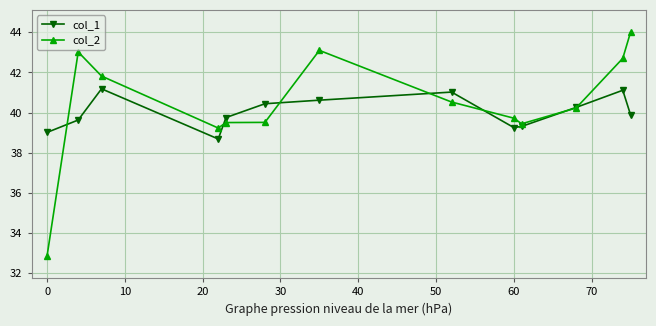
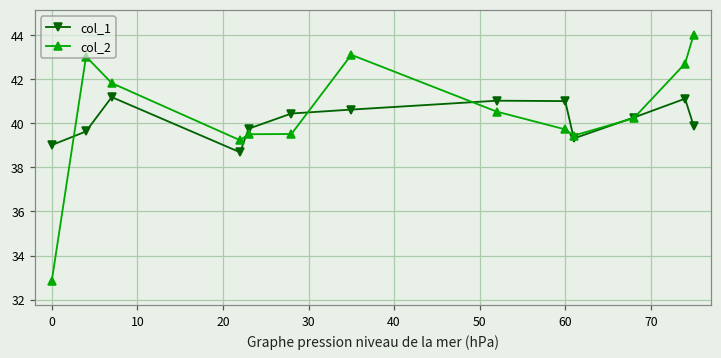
col_1, 60: 39.2 -> 41.0
